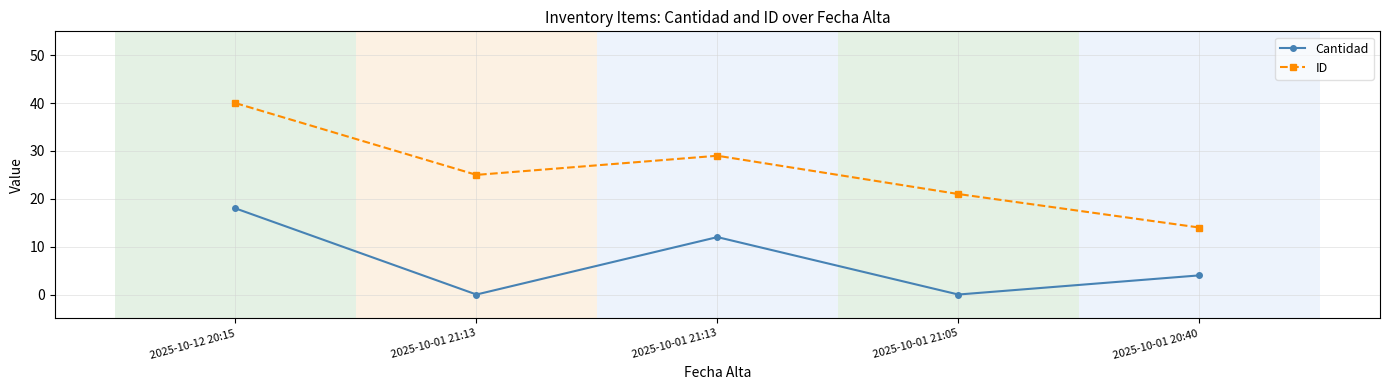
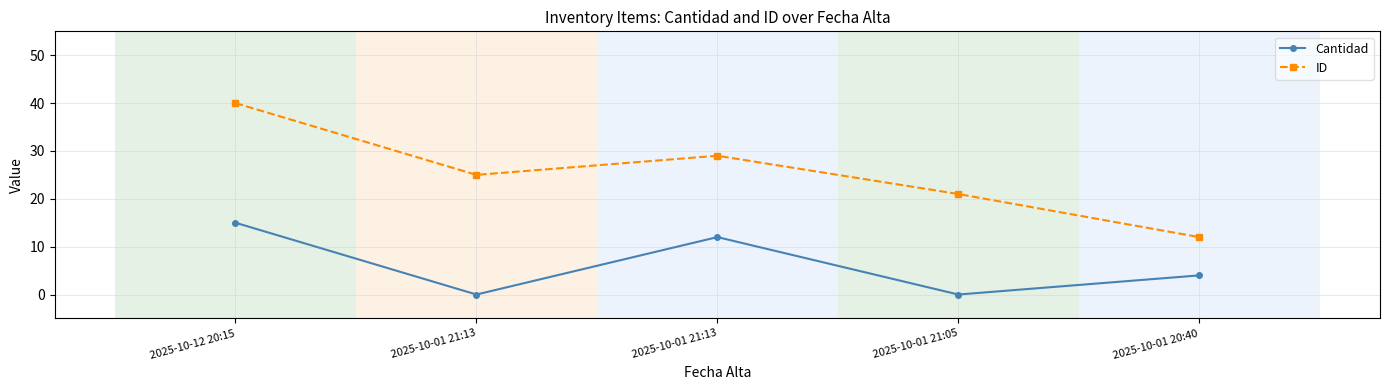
Cantidad, 2025-10-12 20:15: 18 -> 15
ID, 2025-10-01 20:40: 14 -> 12
